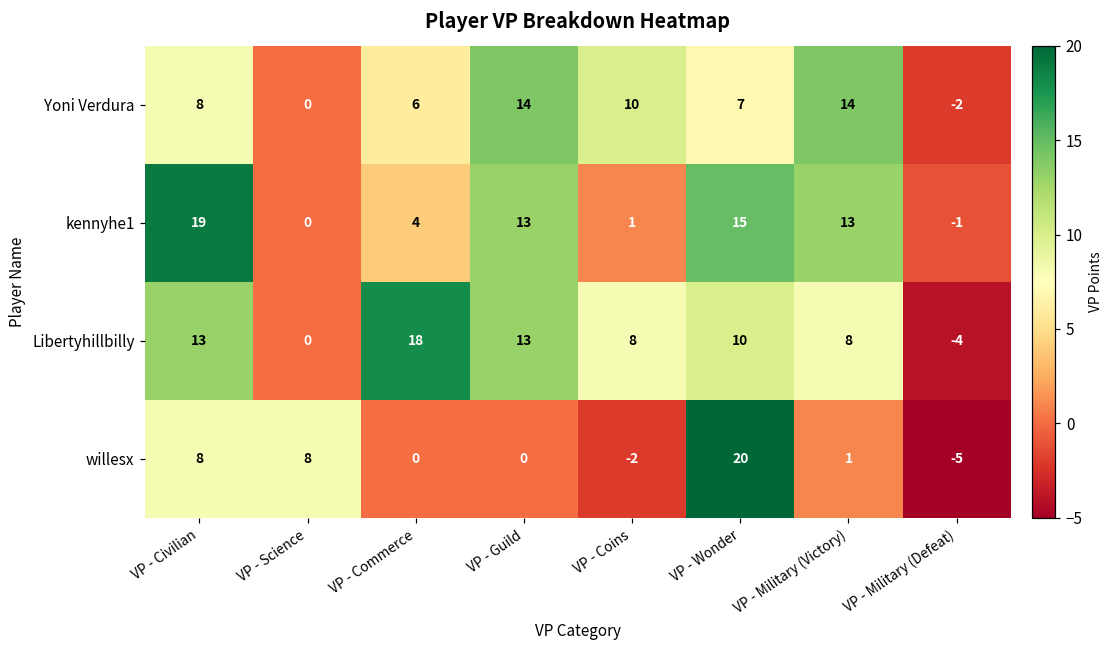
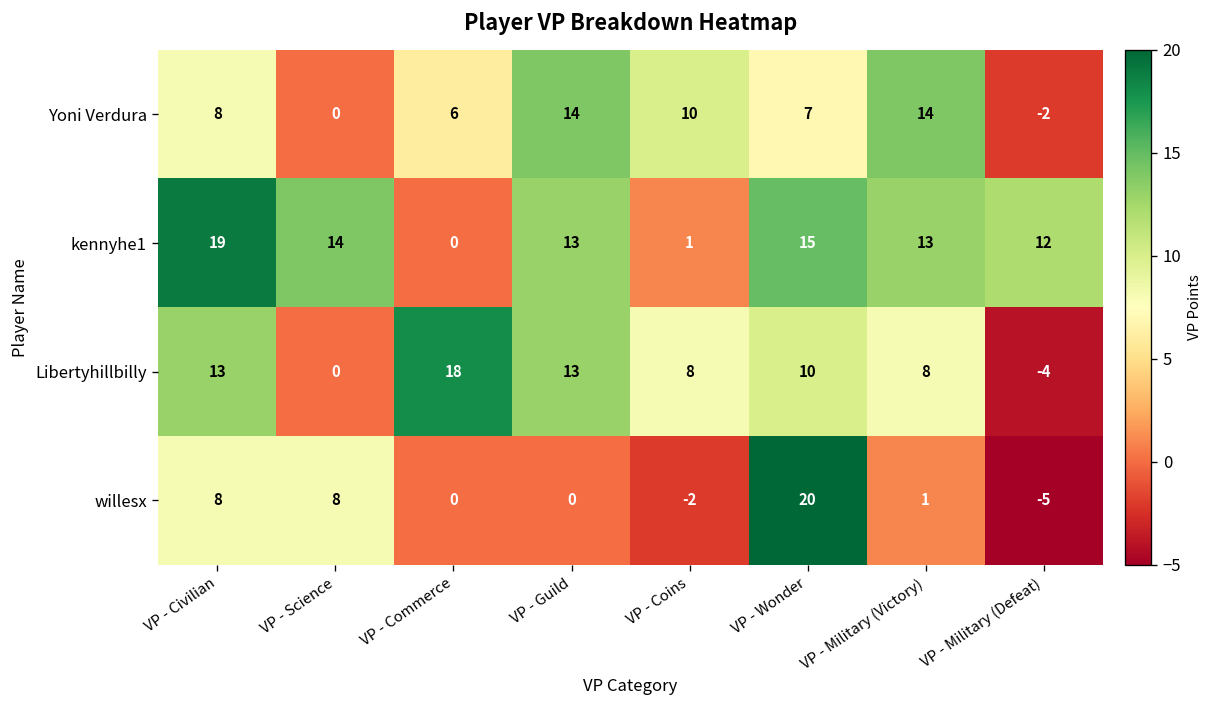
kennyhe1, VP - Science: 0 -> 14
kennyhe1, VP - Commerce: 4 -> 0
kennyhe1, VP - Military (Defeat): -1 -> 12
